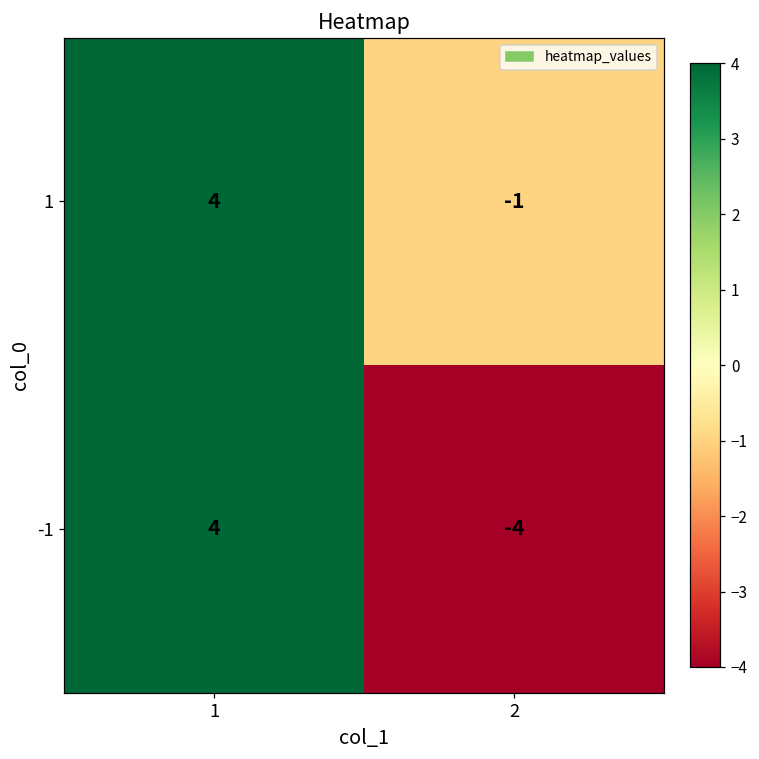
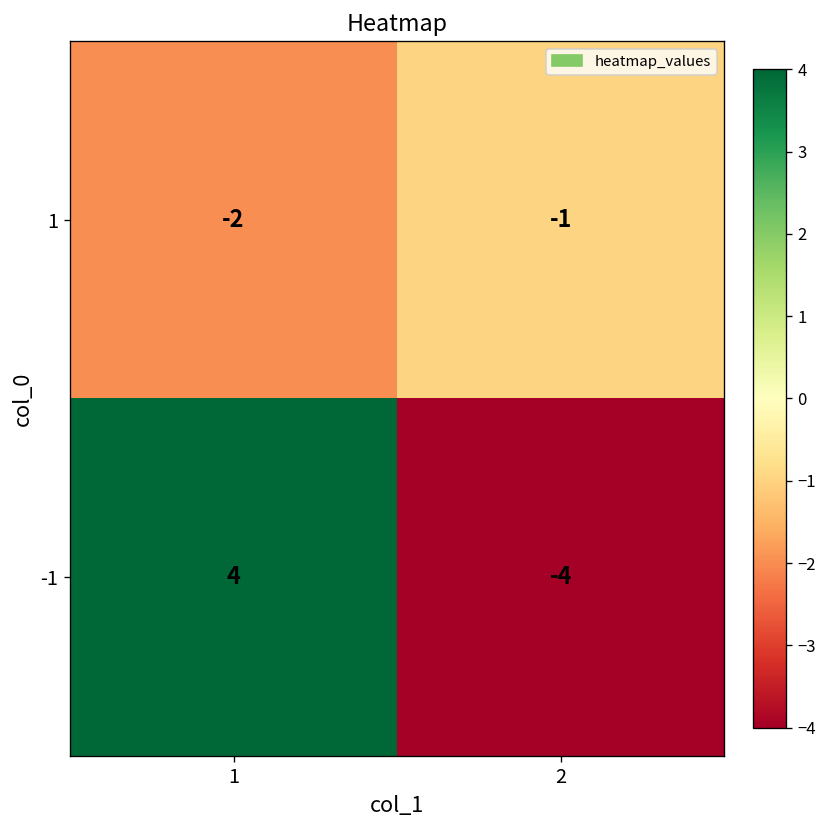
1, 1: 4 -> -2
